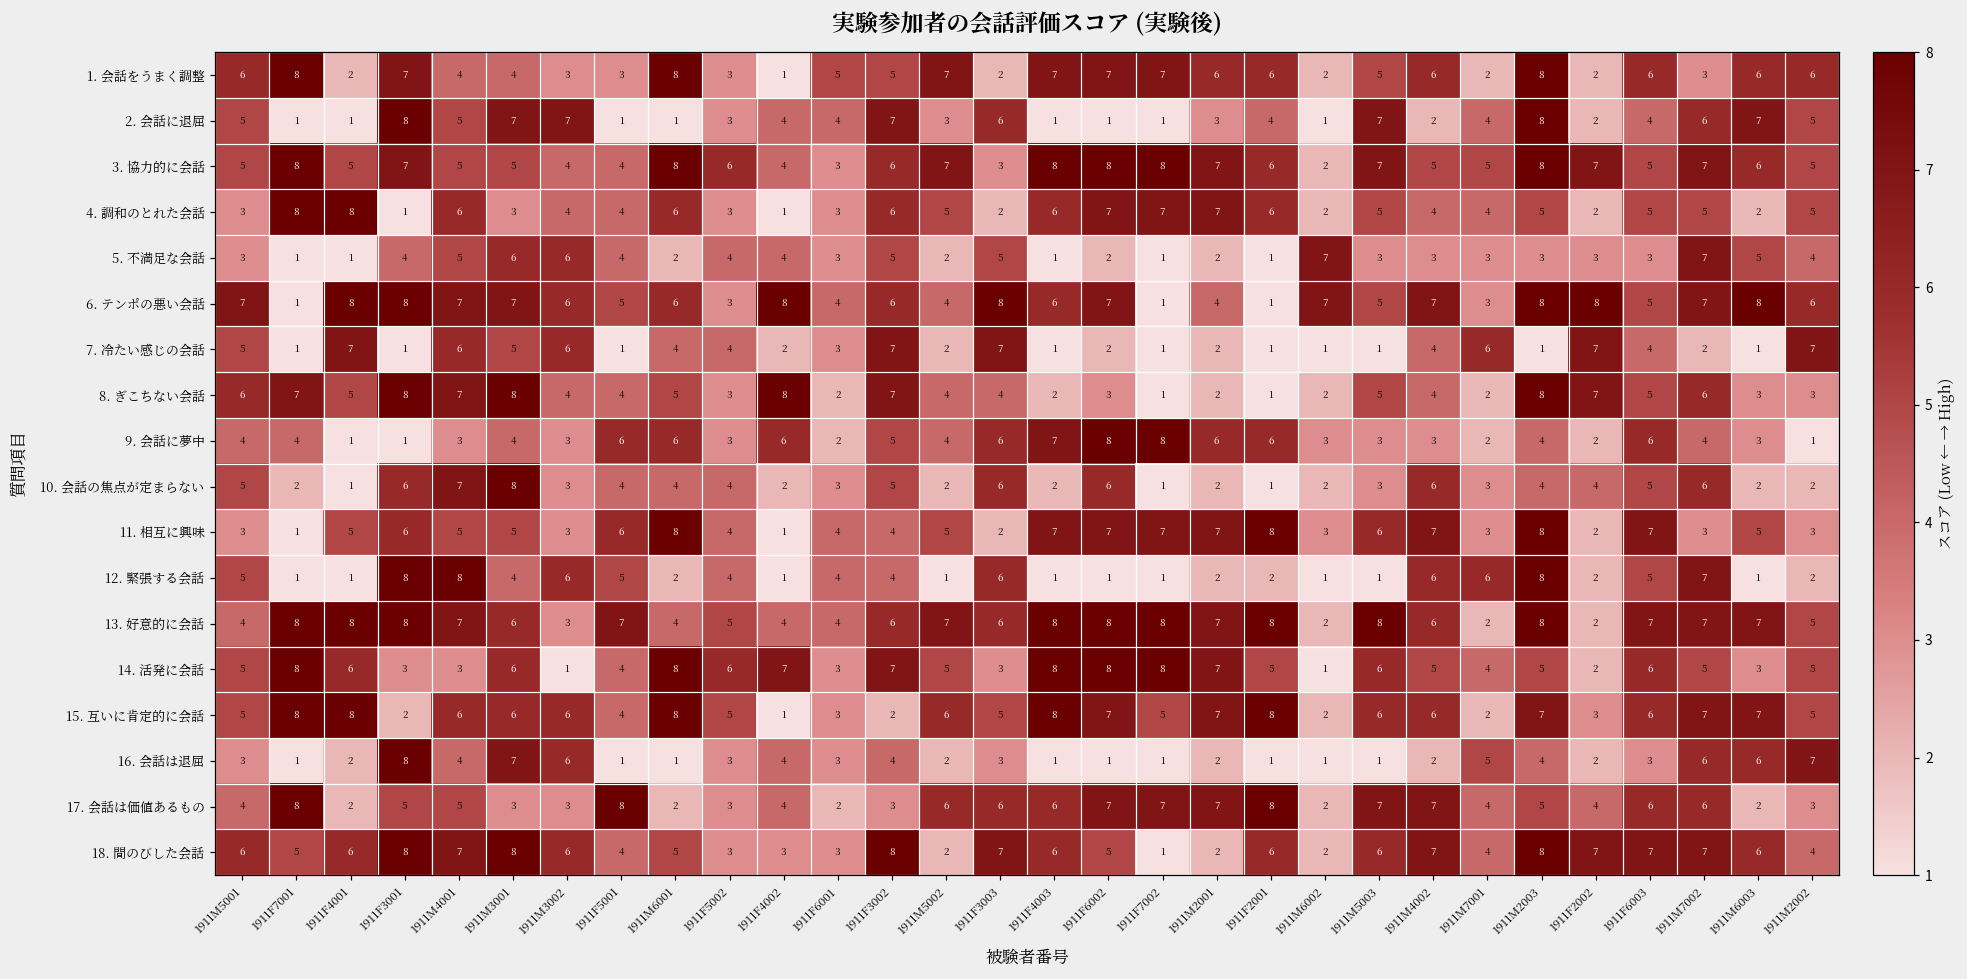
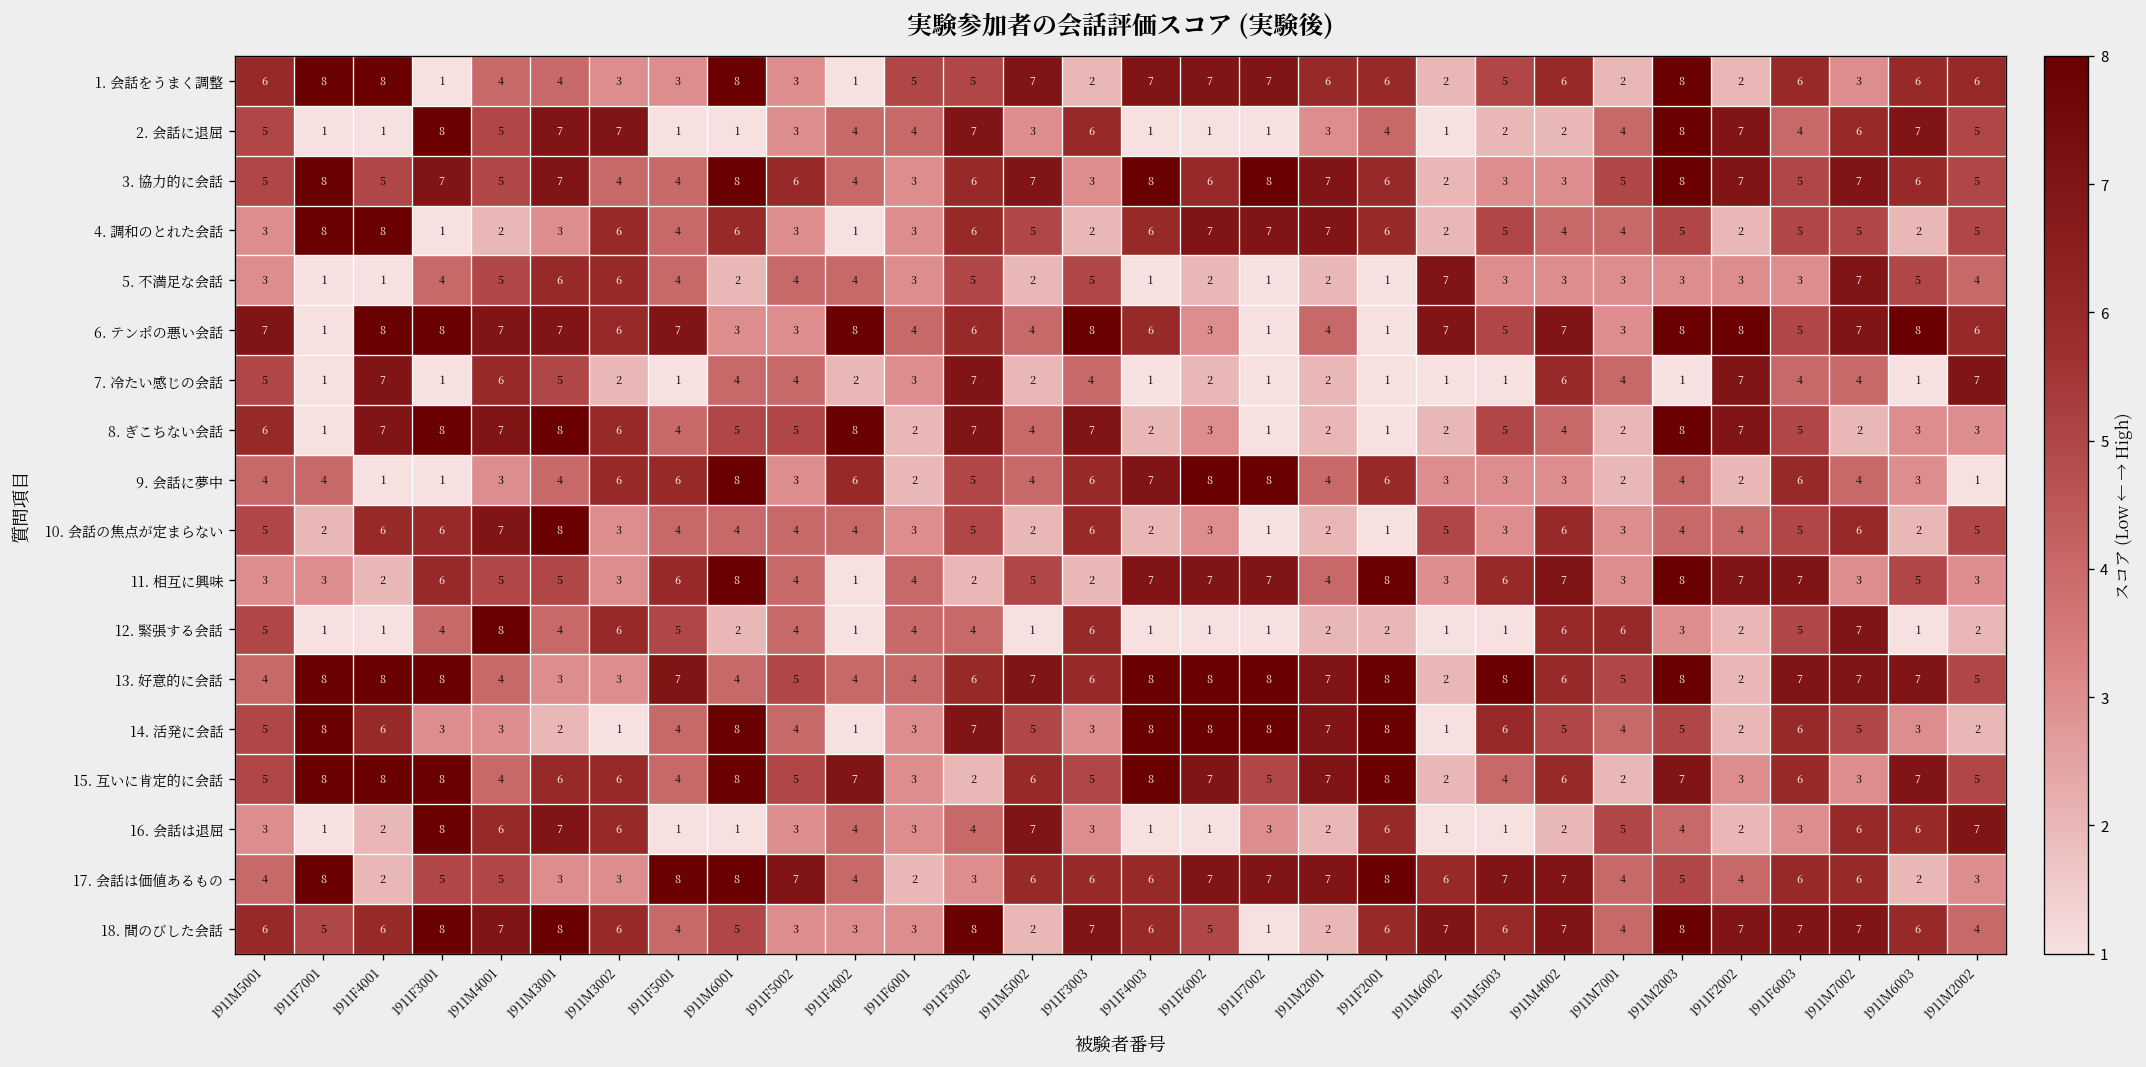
1. 会話をうまく調整, 1911F4001: 2 -> 8
1. 会話をうまく調整, 1911F3001: 7 -> 1
2. 会話に退屈, 1911M5003: 7 -> 2
2. 会話に退屈, 1911F2002: 2 -> 7
3. 協力的に会話, 1911M3001: 5 -> 7
3. 協力的に会話, 1911F6002: 8 -> 6
3. 協力的に会話, 1911M5003: 7 -> 3
3. 協力的に会話, 1911M4002: 5 -> 3
4. 調和のとれた会話, 1911M4001: 6 -> 2
4. 調和のとれた会話, 1911M3002: 4 -> 6
6. テンポの悪い会話, 1911F5001: 5 -> 7
6. テンポの悪い会話, 1911M6001: 6 -> 3
6. テンポの悪い会話, 1911F6002: 7 -> 3
7. 冷たい感じの会話, 1911M3002: 6 -> 2
7. 冷たい感じの会話, 1911F3003: 7 -> 4
7. 冷たい感じの会話, 1911M4002: 4 -> 6
7. 冷たい感じの会話, 1911M7001: 6 -> 4
7. 冷たい感じの会話, 1911M7002: 2 -> 4
8. ぎこちない会話, 1911F7001: 7 -> 1
8. ぎこちない会話, 1911F4001: 5 -> 7
8. ぎこちない会話, 1911M3002: 4 -> 6
8. ぎこちない会話, 1911F5002: 3 -> 5
8. ぎこちない会話, 1911F3003: 4 -> 7
8. ぎこちない会話, 1911M7002: 6 -> 2
9. 会話に夢中, 1911M3002: 3 -> 6
9. 会話に夢中, 1911M6001: 6 -> 8
9. 会話に夢中, 1911M2001: 6 -> 4
10. 会話の焦点が定まらない, 1911F4001: 1 -> 6
10. 会話の焦点が定まらない, 1911F4002: 2 -> 4
10. 会話の焦点が定まらない, 1911F6002: 6 -> 3
10. 会話の焦点が定まらない, 1911M6002: 2 -> 5
10. 会話の焦点が定まらない, 1911M2002: 2 -> 5
11. 相互に興味, 1911F7001: 1 -> 3
11. 相互に興味, 1911F4001: 5 -> 2
11. 相互に興味, 1911F3002: 4 -> 2
11. 相互に興味, 1911M2001: 7 -> 4
11. 相互に興味, 1911F2002: 2 -> 7
12. 緊張する会話, 1911F3001: 8 -> 4
12. 緊張する会話, 1911M2003: 8 -> 3
13. 好意的に会話, 1911M4001: 7 -> 4
13. 好意的に会話, 1911M3001: 6 -> 3
13. 好意的に会話, 1911M7001: 2 -> 5
14. 活発に会話, 1911M3001: 6 -> 2
14. 活発に会話, 1911F5002: 6 -> 4
14. 活発に会話, 1911F4002: 7 -> 1
14. 活発に会話, 1911F2001: 5 -> 8
14. 活発に会話, 1911M2002: 5 -> 2
15. 互いに肯定的に会話, 1911F3001: 2 -> 8
15. 互いに肯定的に会話, 1911M4001: 6 -> 4
15. 互いに肯定的に会話, 1911F4002: 1 -> 7
15. 互いに肯定的に会話, 1911M5003: 6 -> 4
15. 互いに肯定的に会話, 1911M7002: 7 -> 3
16. 会話は退屈, 1911M4001: 4 -> 6
16. 会話は退屈, 1911M5002: 2 -> 7
16. 会話は退屈, 1911F7002: 1 -> 3
16. 会話は退屈, 1911F2001: 1 -> 6
17. 会話は価値あるもの, 1911M6001: 2 -> 8
17. 会話は価値あるもの, 1911F5002: 3 -> 7
17. 会話は価値あるもの, 1911M6002: 2 -> 6
18. 間のびした会話, 1911M6002: 2 -> 7
